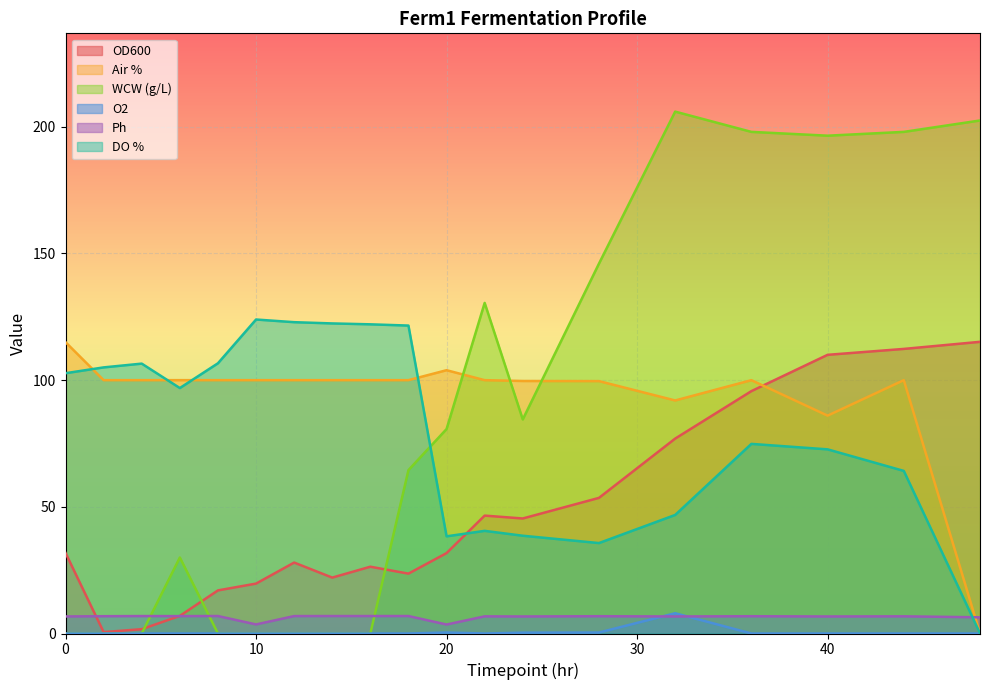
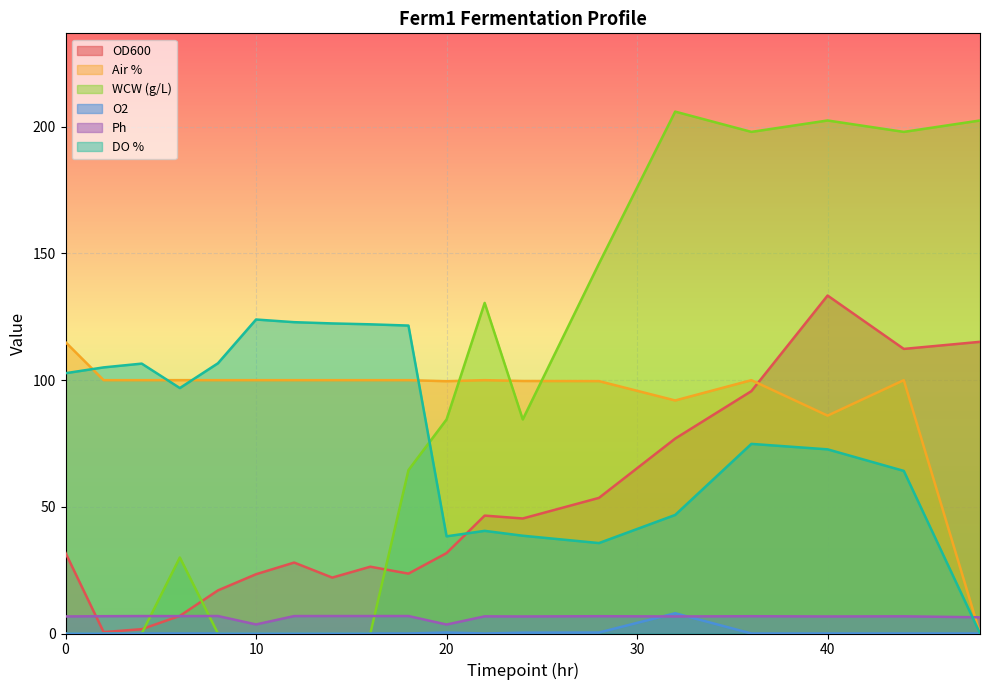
OD600, 10: 20 -> 23
Air %, 20: 104 -> 100
WCW (g/L), 20: 81 -> 85
OD600, 40: 110 -> 133
WCW (g/L), 40: 197 -> 203
